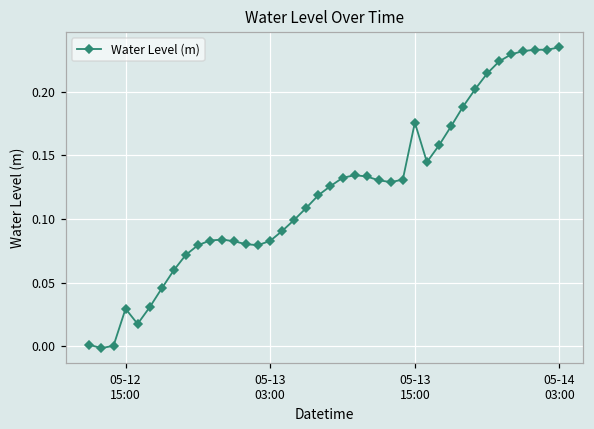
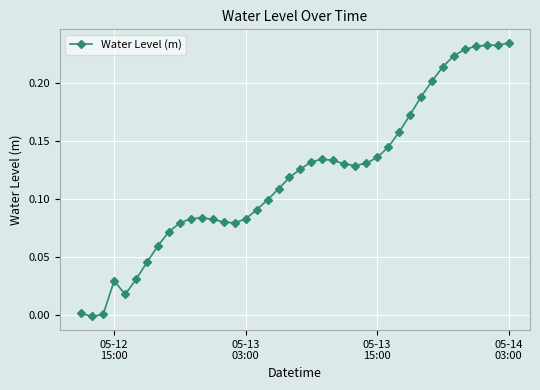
05-13 15:00: 0.176 -> 0.136
